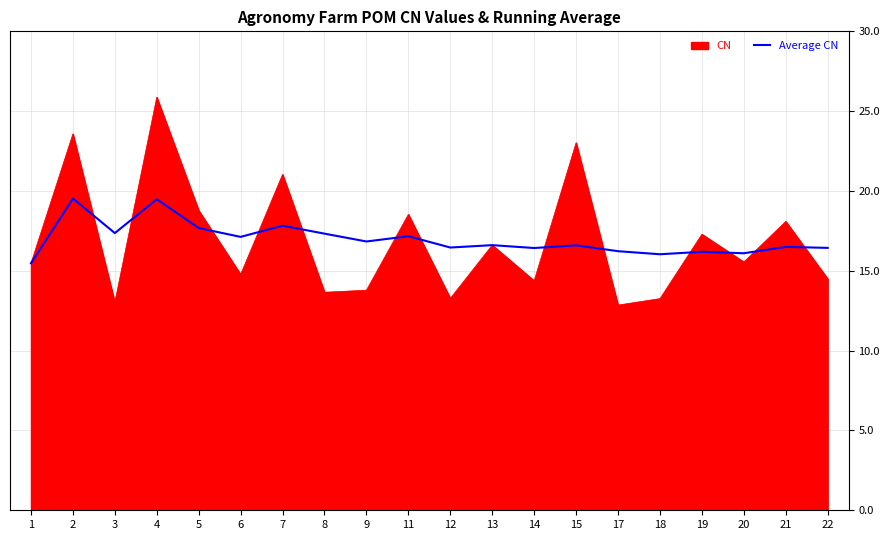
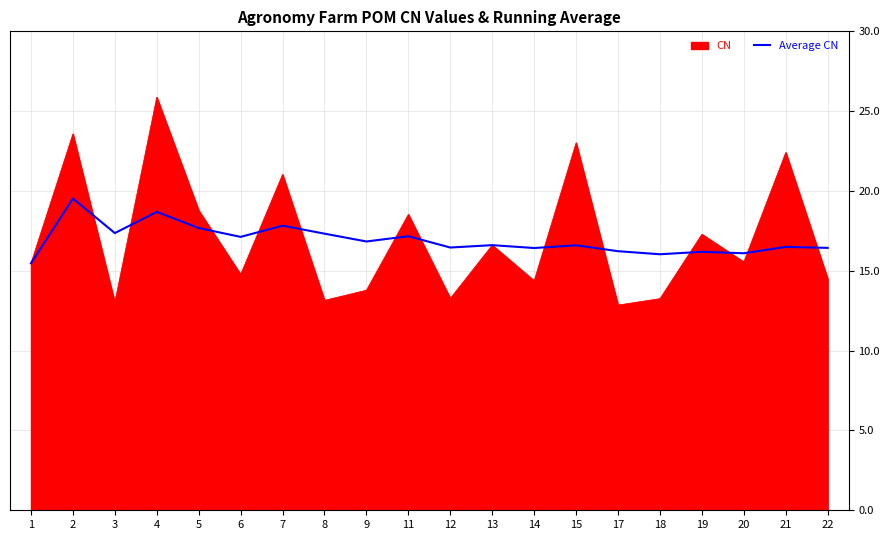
Average CN, 4: 19.5 -> 18.7
CN, 8: 13.7 -> 13.1
CN, 21: 18.1 -> 22.4
